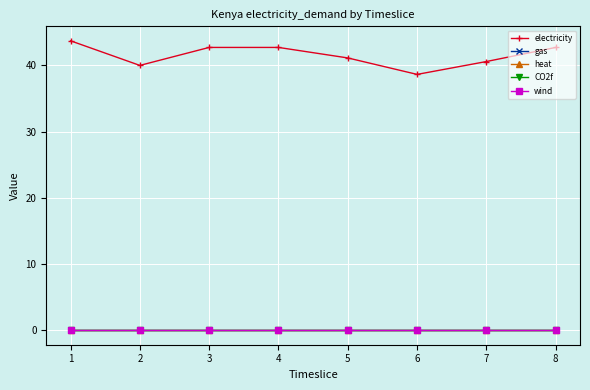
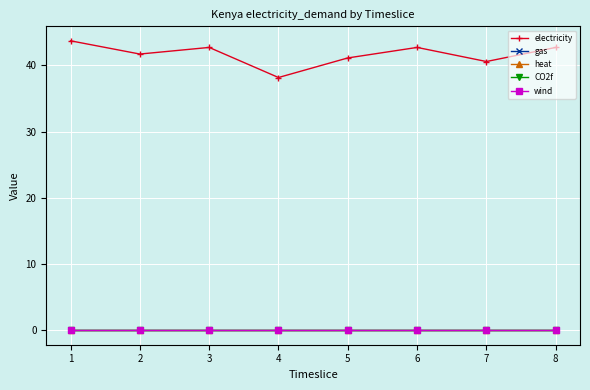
electricity, 2: 40 -> 42
electricity, 4: 43 -> 38
electricity, 6: 39 -> 43
